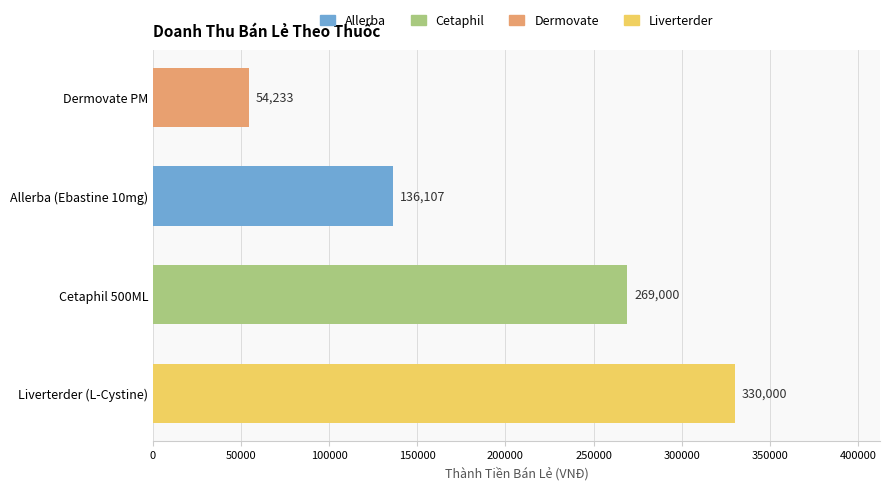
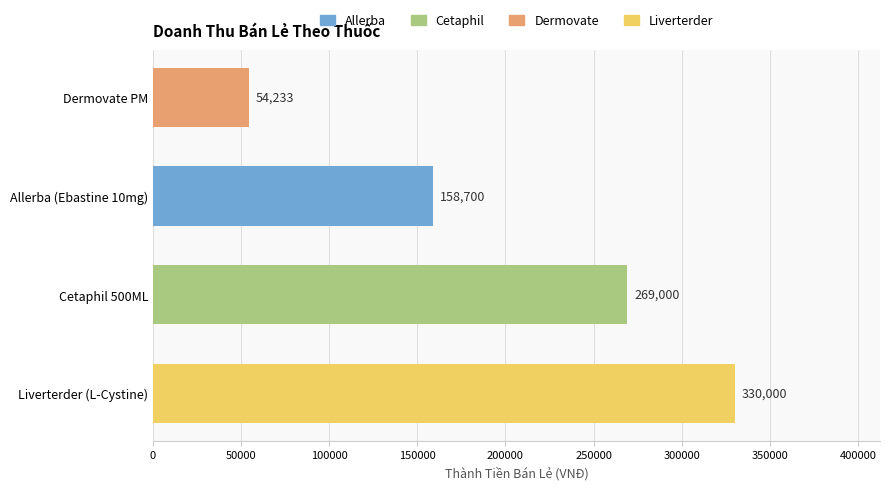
Allerba (Ebastine 10mg): 136,107 -> 158,700
